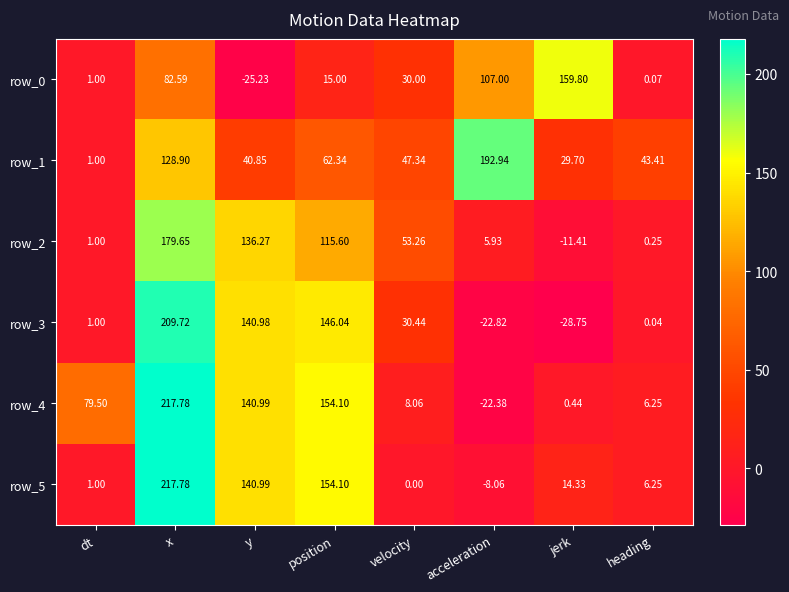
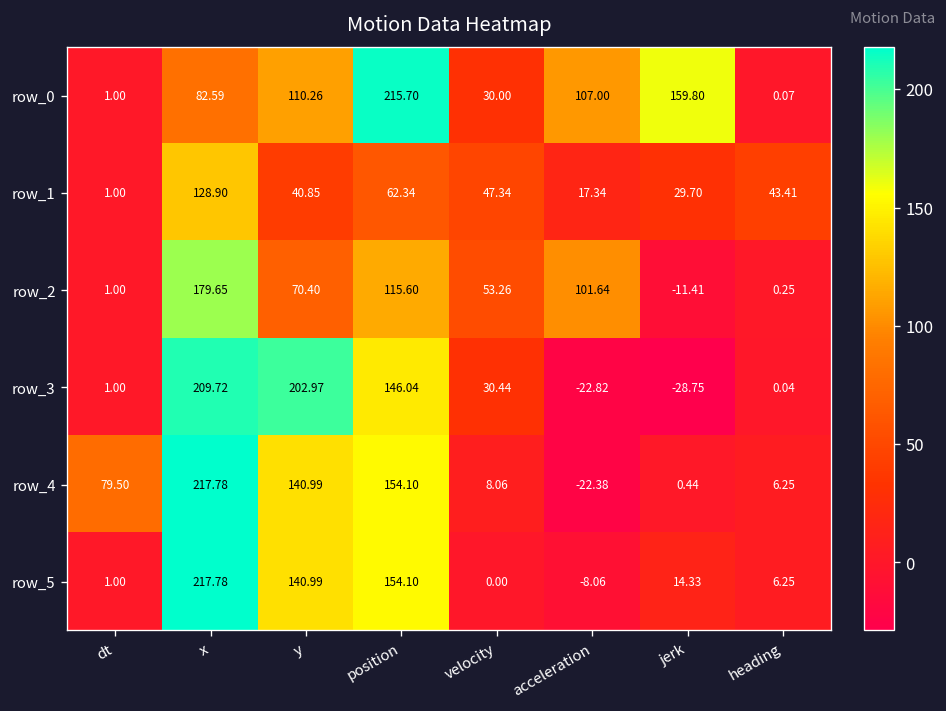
row_0, y: -25.23 -> 110.26
row_0, position: 15.00 -> 215.70
row_1, acceleration: 192.94 -> 17.34
row_2, y: 136.27 -> 70.40
row_2, acceleration: 5.93 -> 101.64
row_3, y: 140.98 -> 202.97
